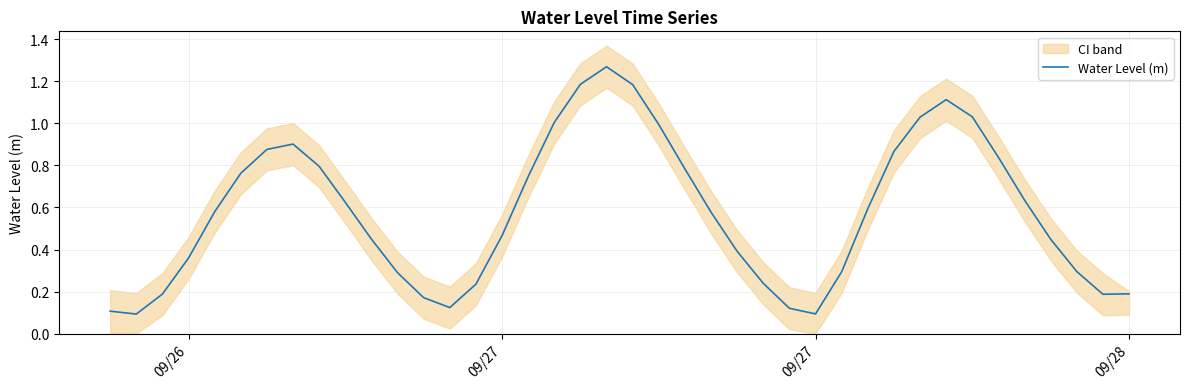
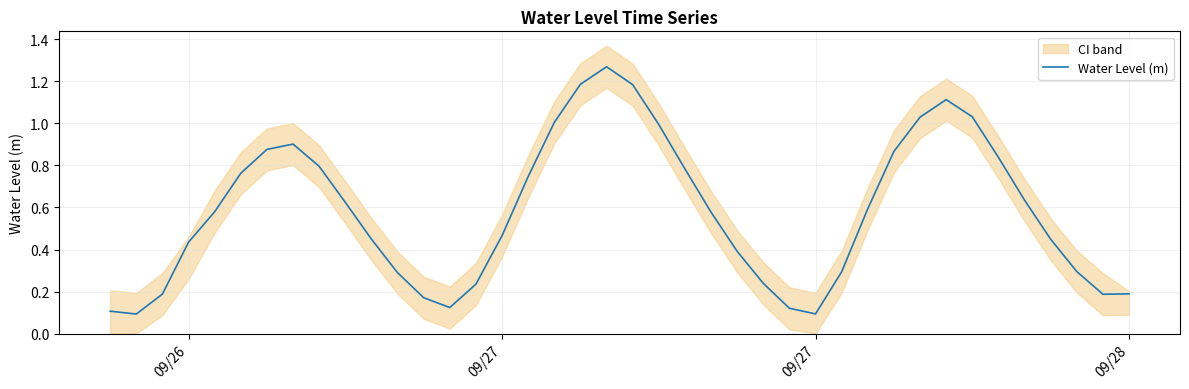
Water Level (m), 09/26: 0.36 -> 0.43
